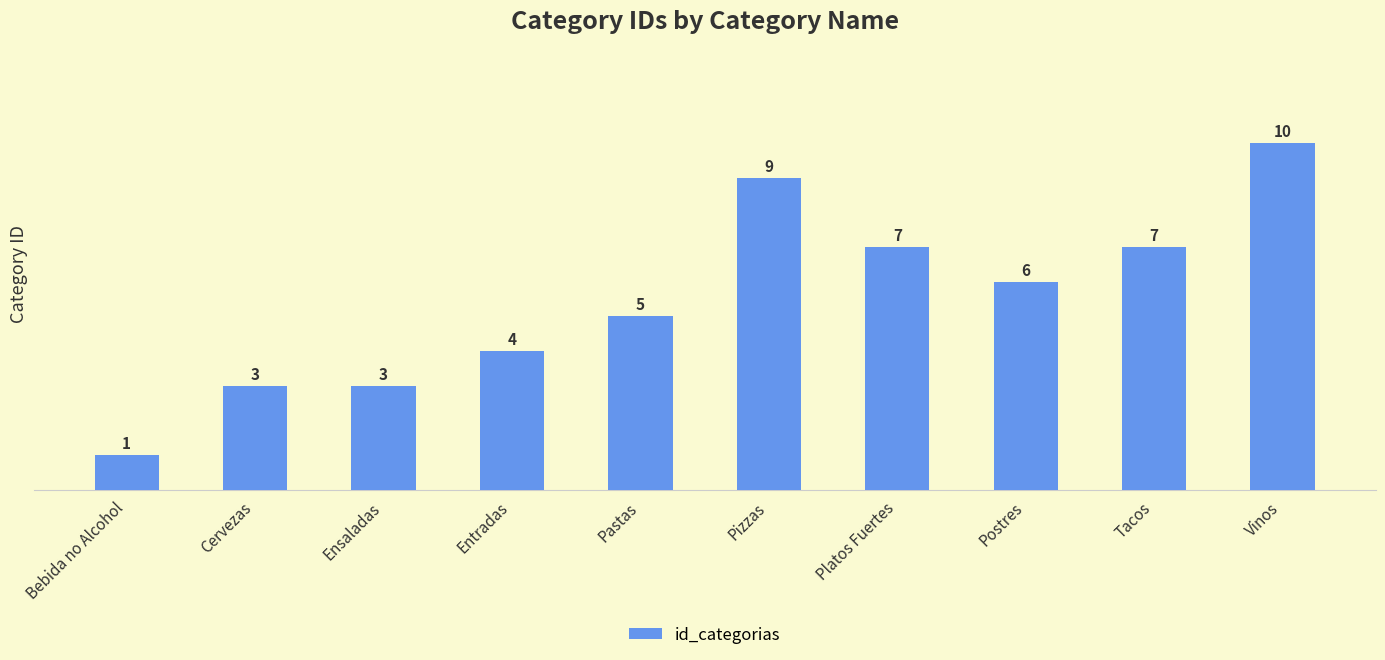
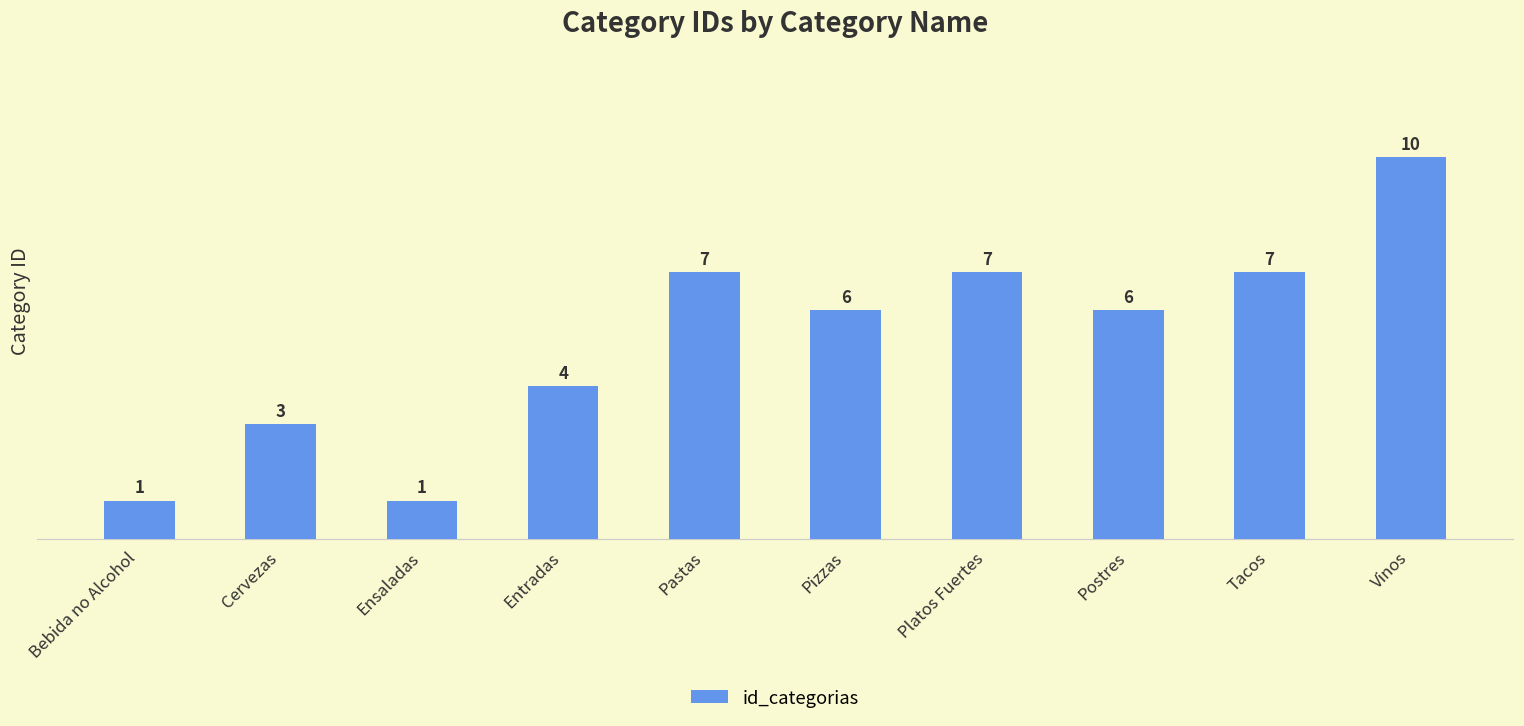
Ensaladas: 3 -> 1
Pastas: 5 -> 7
Pizzas: 9 -> 6
